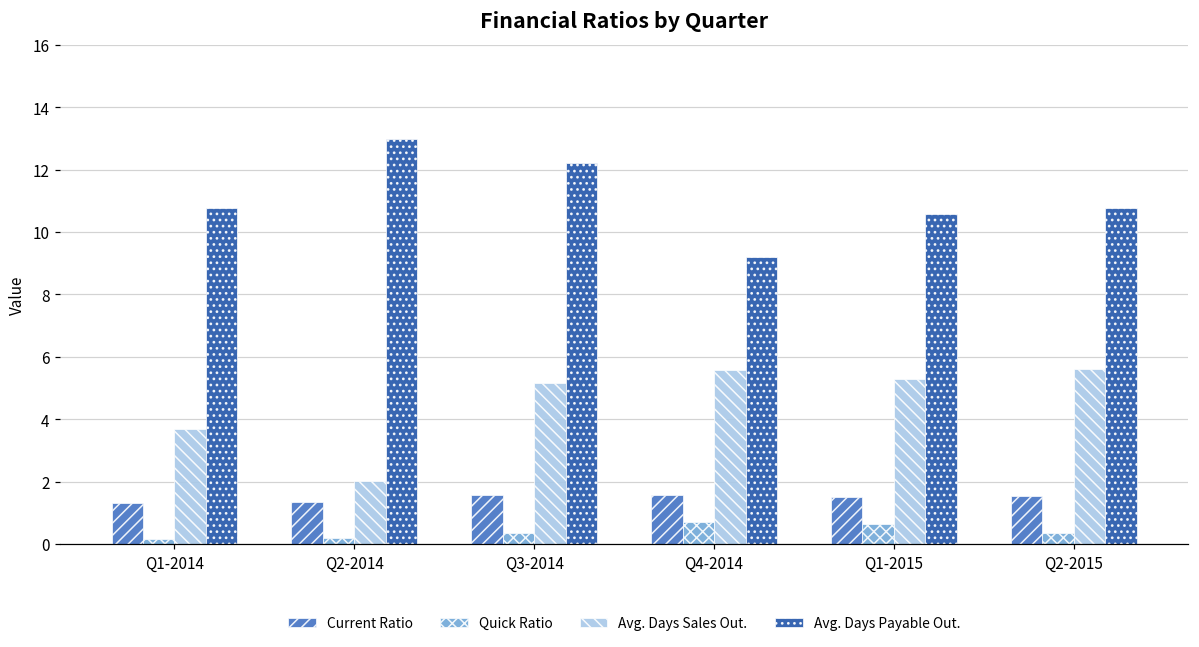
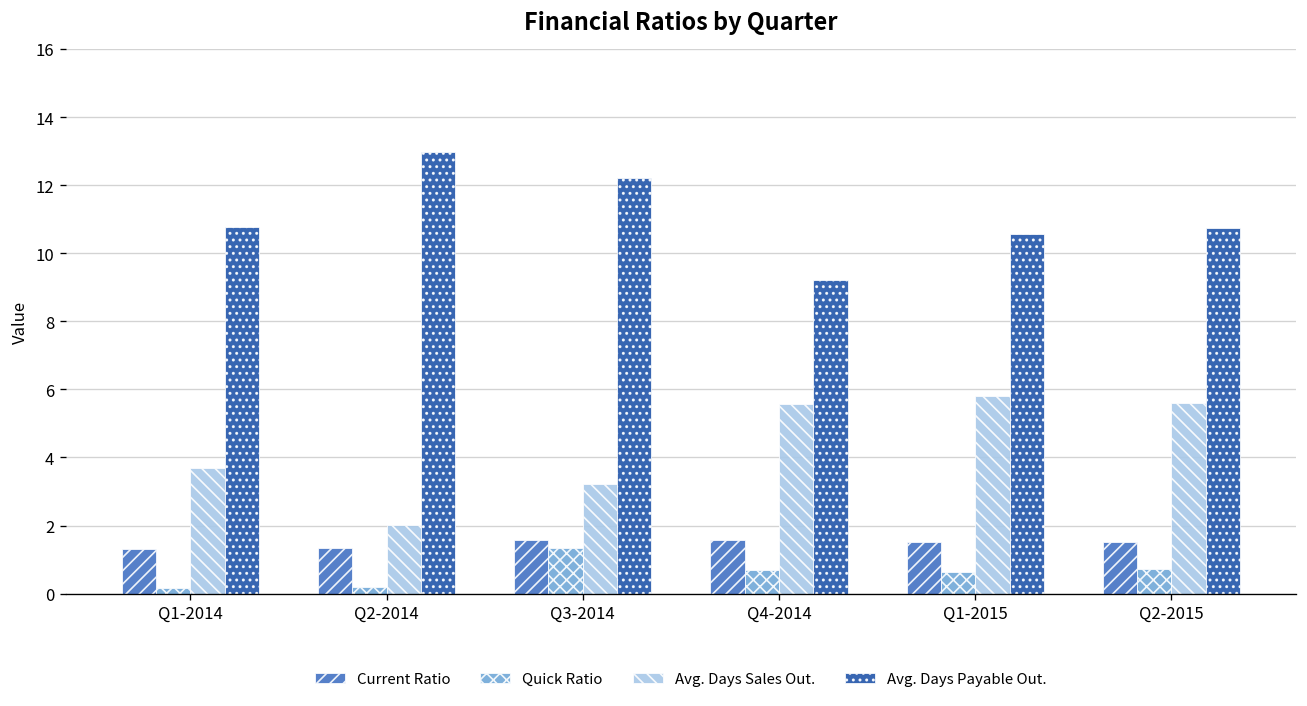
Quick Ratio, Q3-2014: 0.4 -> 1.3
Avg. Days Sales Out., Q3-2014: 5.2 -> 3.2
Avg. Days Sales Out., Q1-2015: 5.3 -> 5.8
Quick Ratio, Q2-2015: 0.3 -> 0.7
